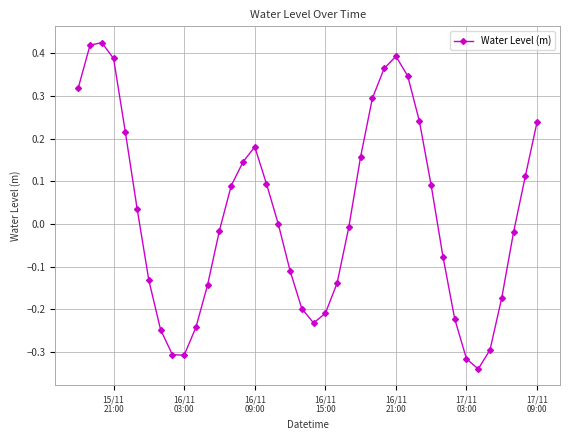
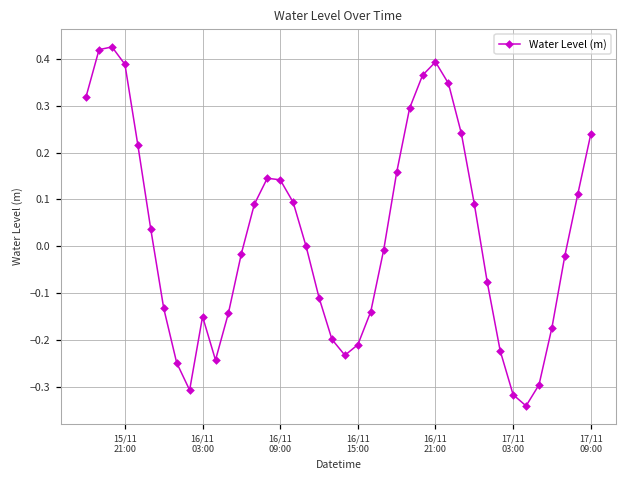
16/11 03:00: -0.31 -> -0.15
16/11 09:00: 0.18 -> 0.14
